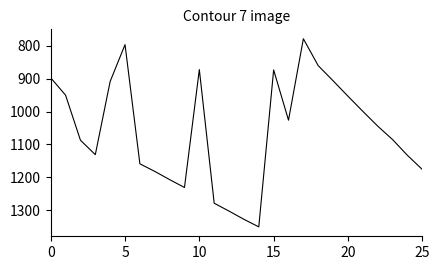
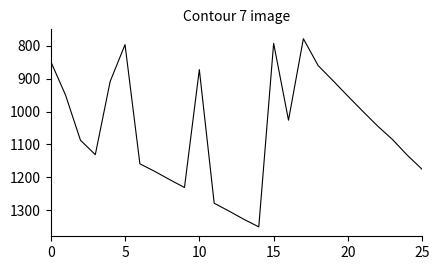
0: 900 -> 850
15: 870 -> 790
